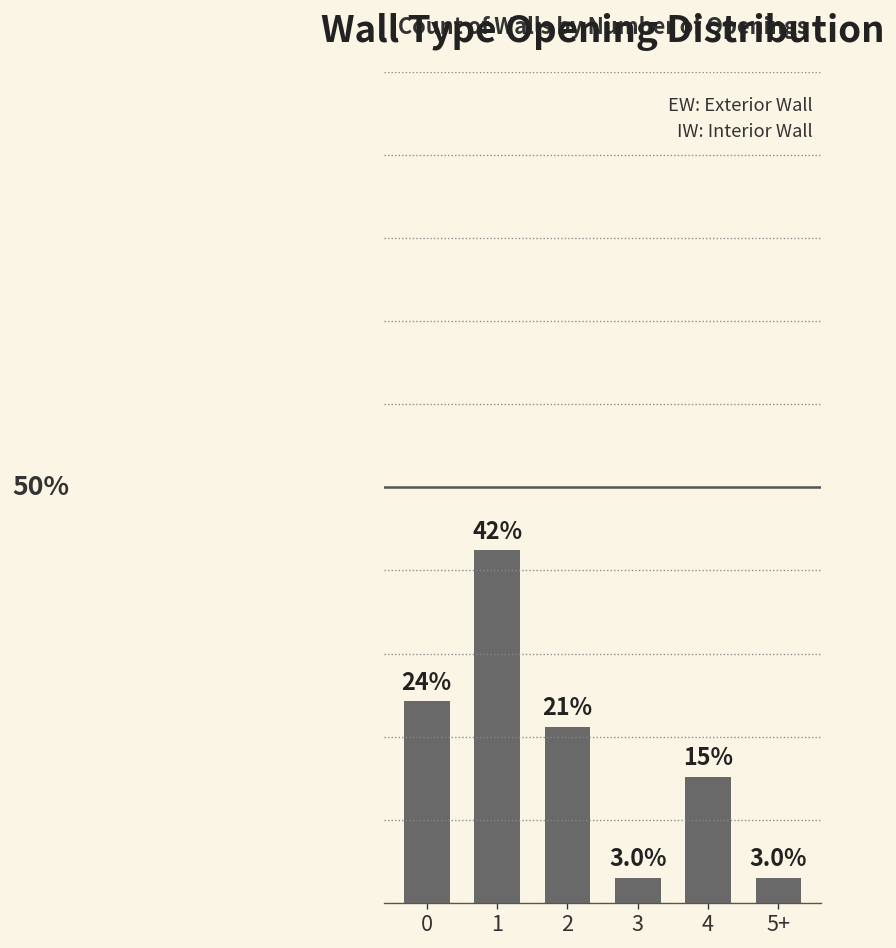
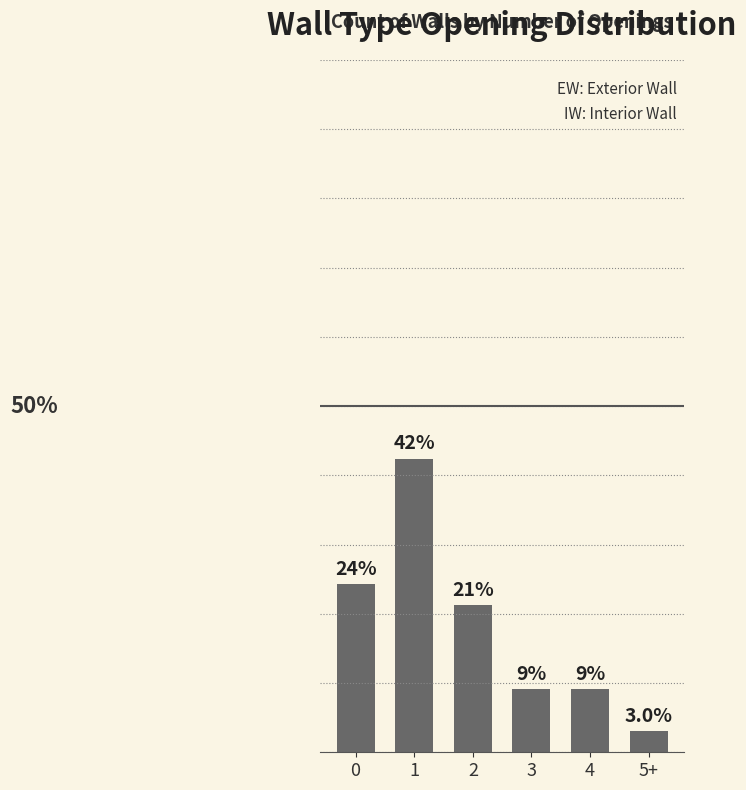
3: 3.0% -> 9%
4: 15% -> 9%
